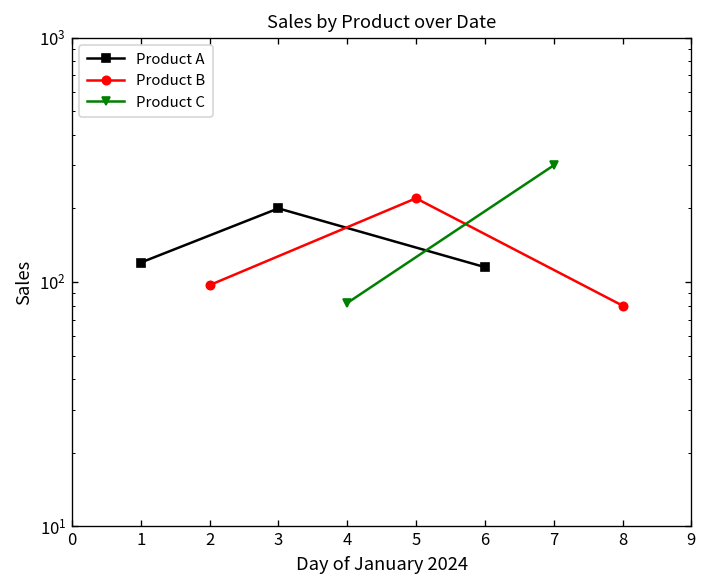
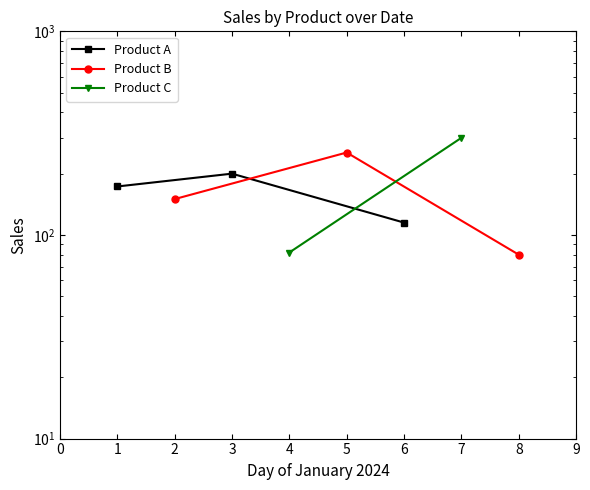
Product A, 1: 120 -> 170
Product B, 2: 100 -> 150
Product B, 5: 220 -> 250
